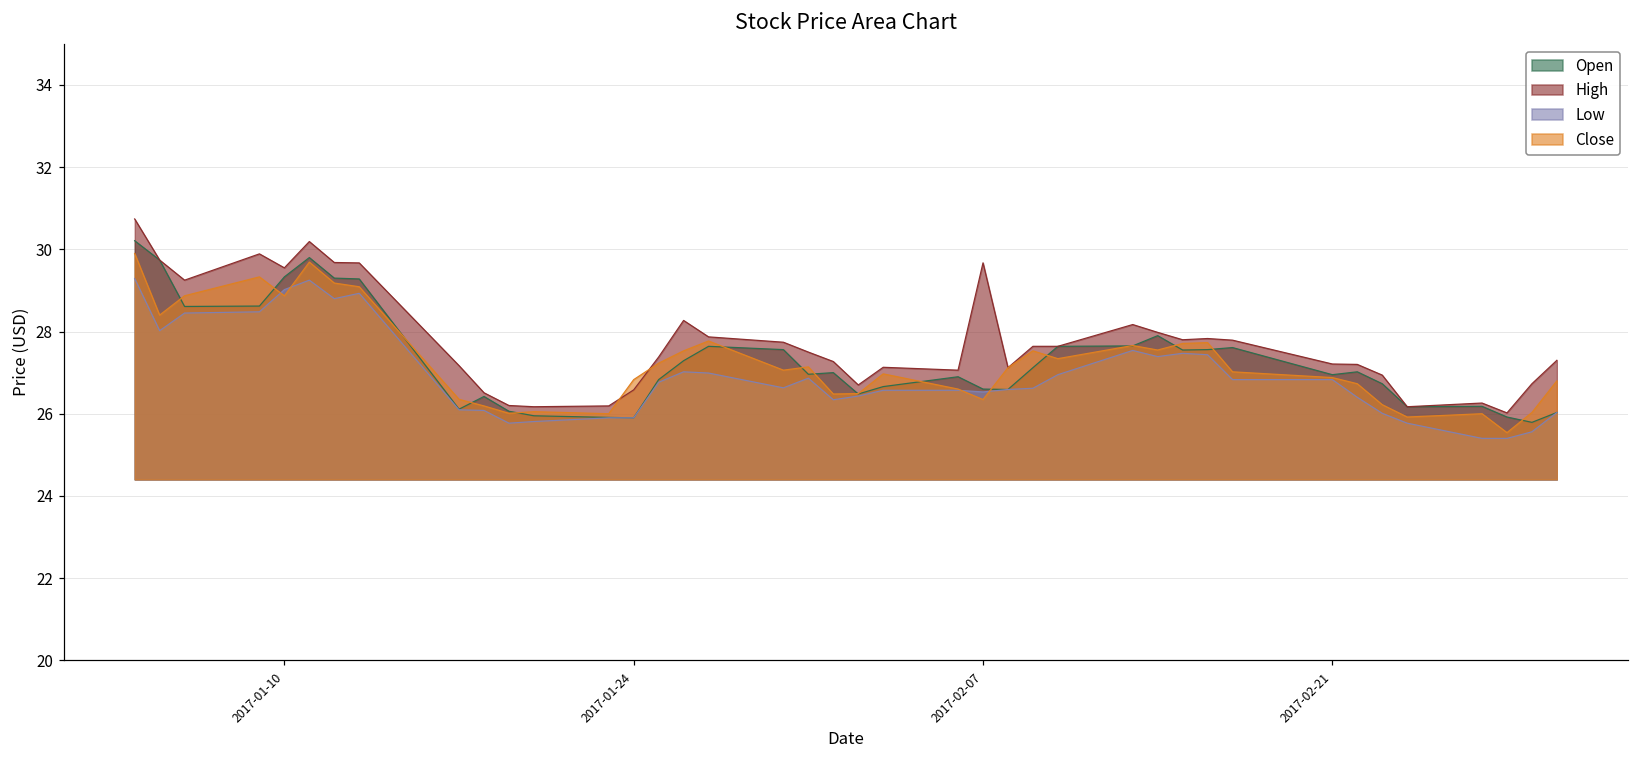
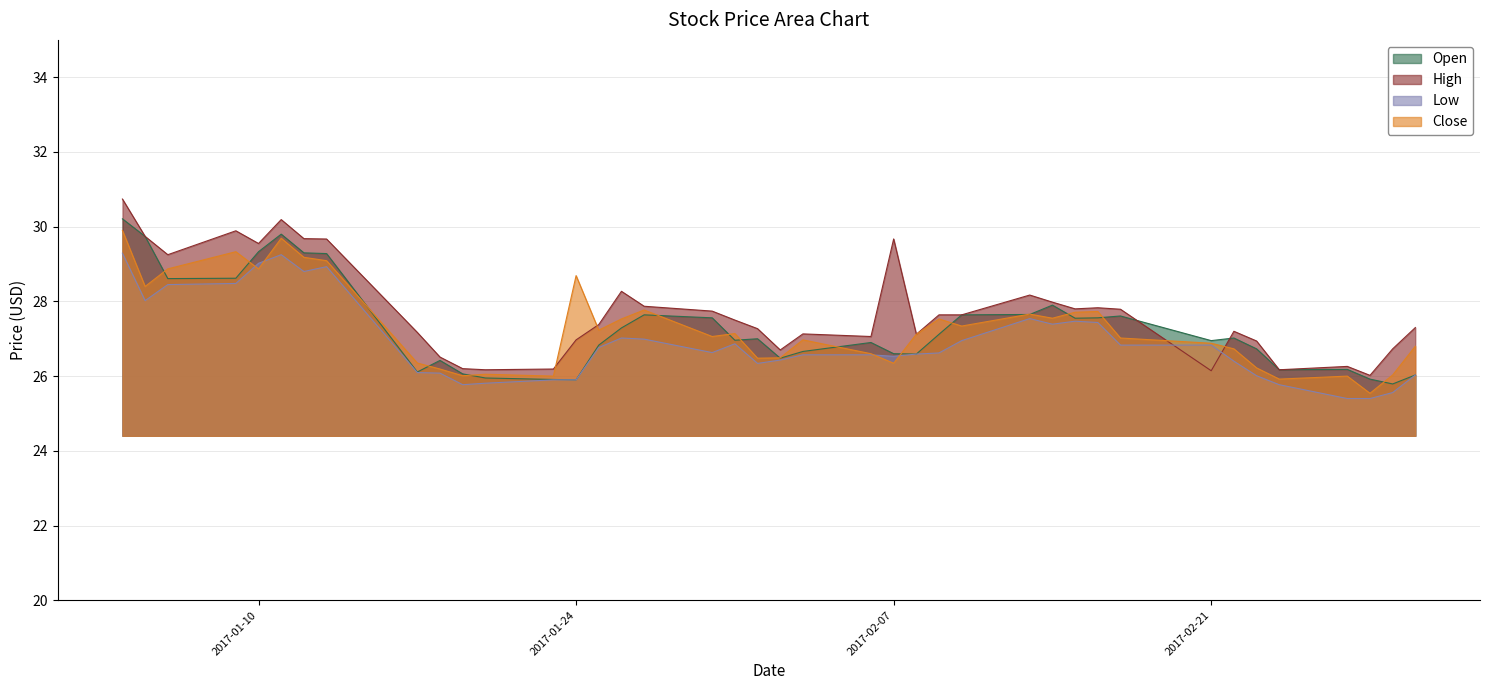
High, 2017-01-24: 26.6 -> 27.0
Close, 2017-01-24: 26.8 -> 28.7
High, 2017-02-21: 27.2 -> 26.1
